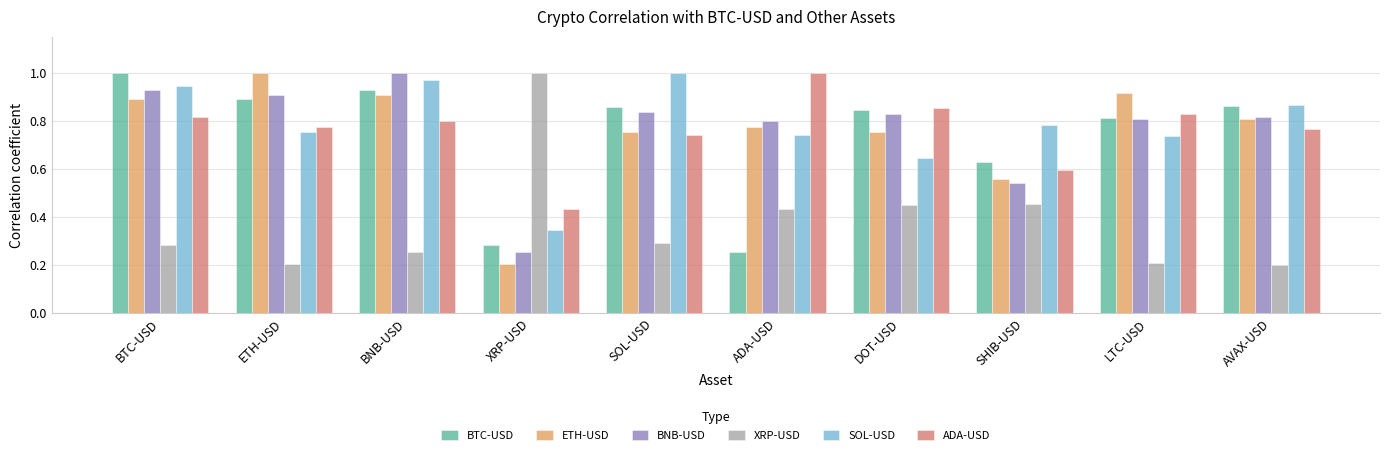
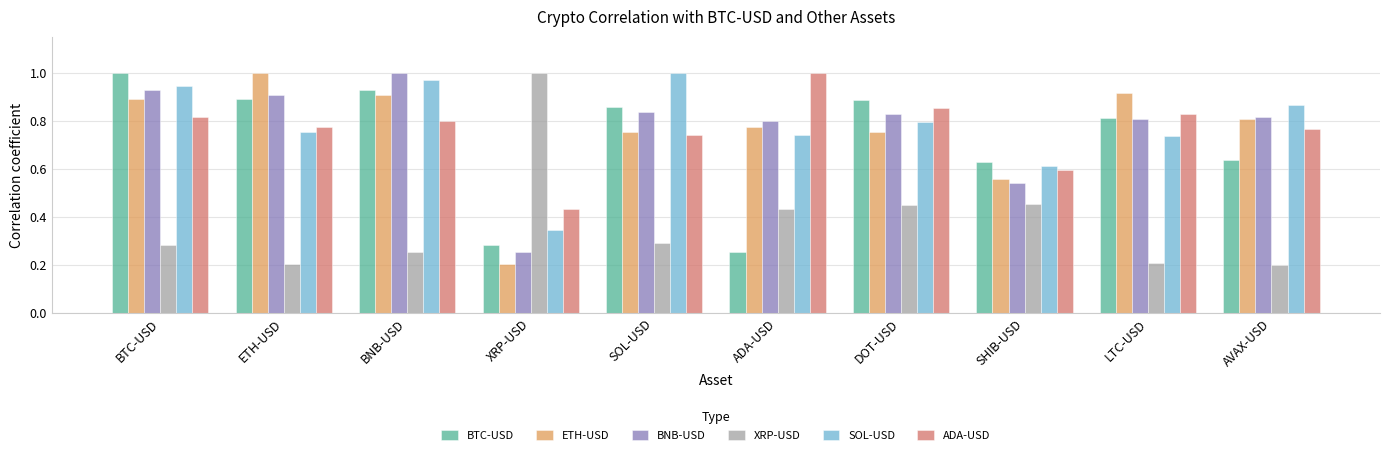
BTC-USD, DOT-USD: 0.84 -> 0.89
SOL-USD, DOT-USD: 0.65 -> 0.79
SOL-USD, SHIB-USD: 0.78 -> 0.61
BTC-USD, AVAX-USD: 0.86 -> 0.64
